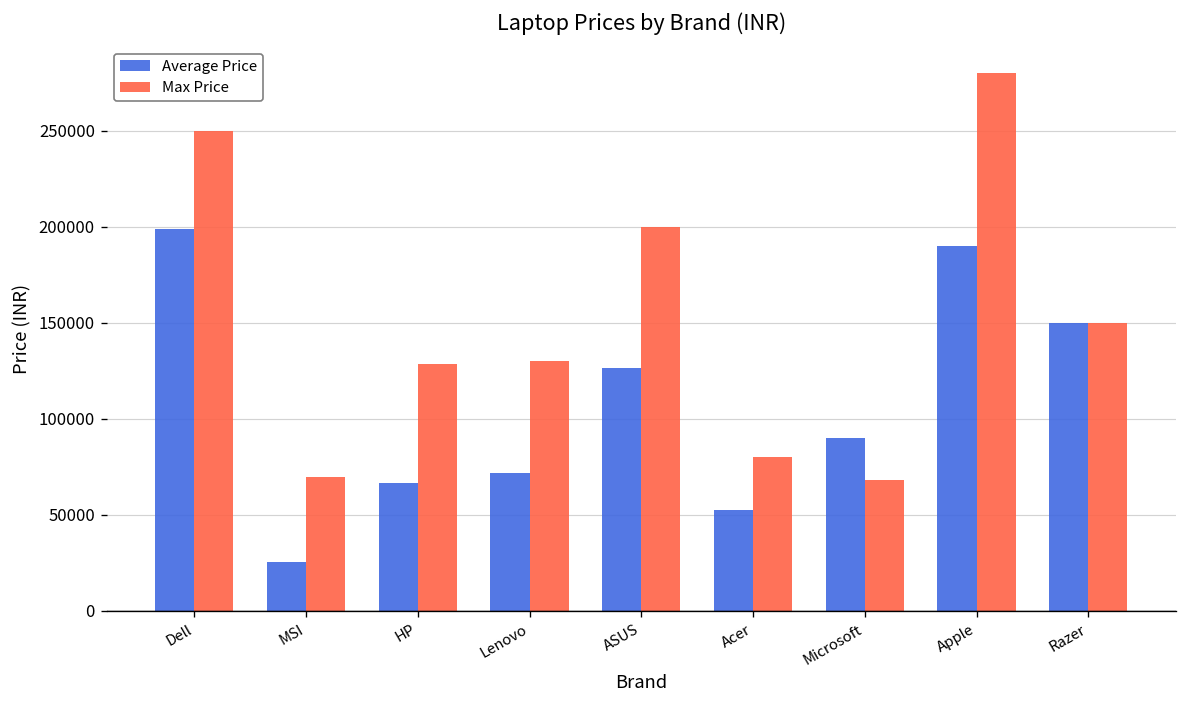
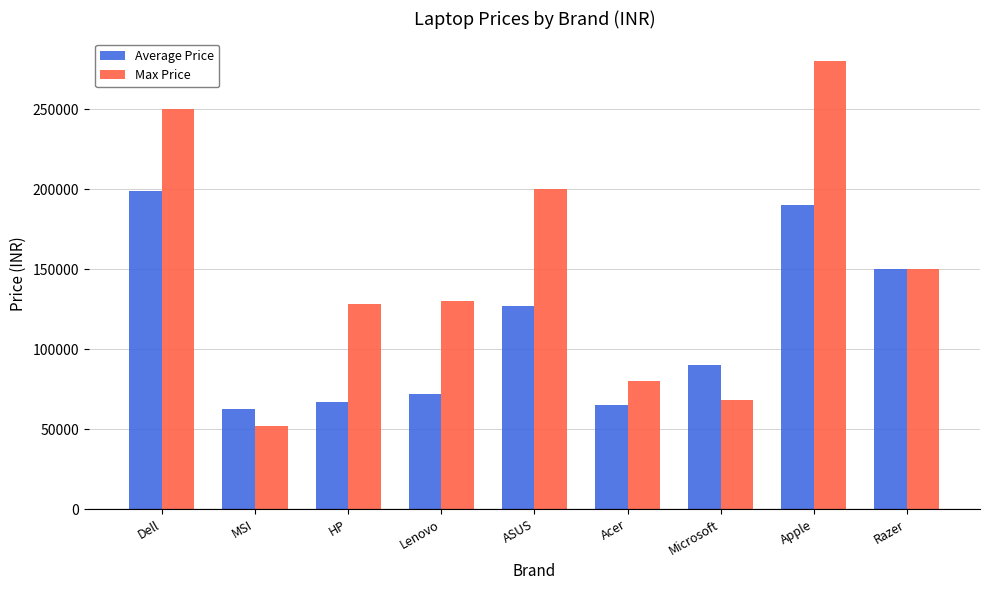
Average Price, MSI: 26000 -> 63000
Max Price, MSI: 70000 -> 52000
Average Price, Acer: 53000 -> 65000
